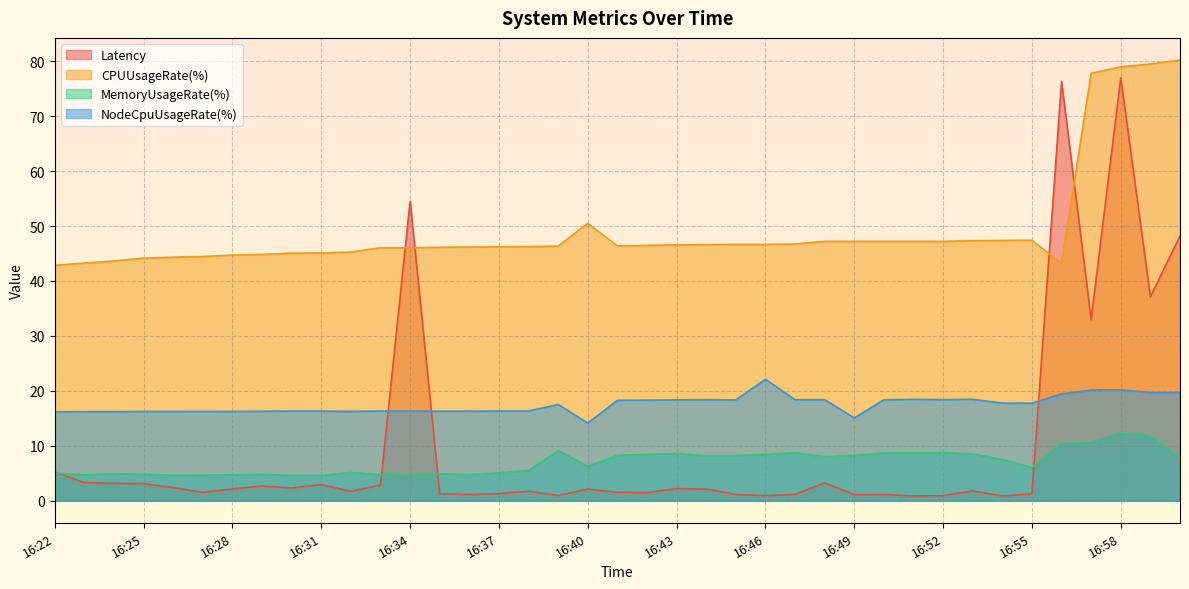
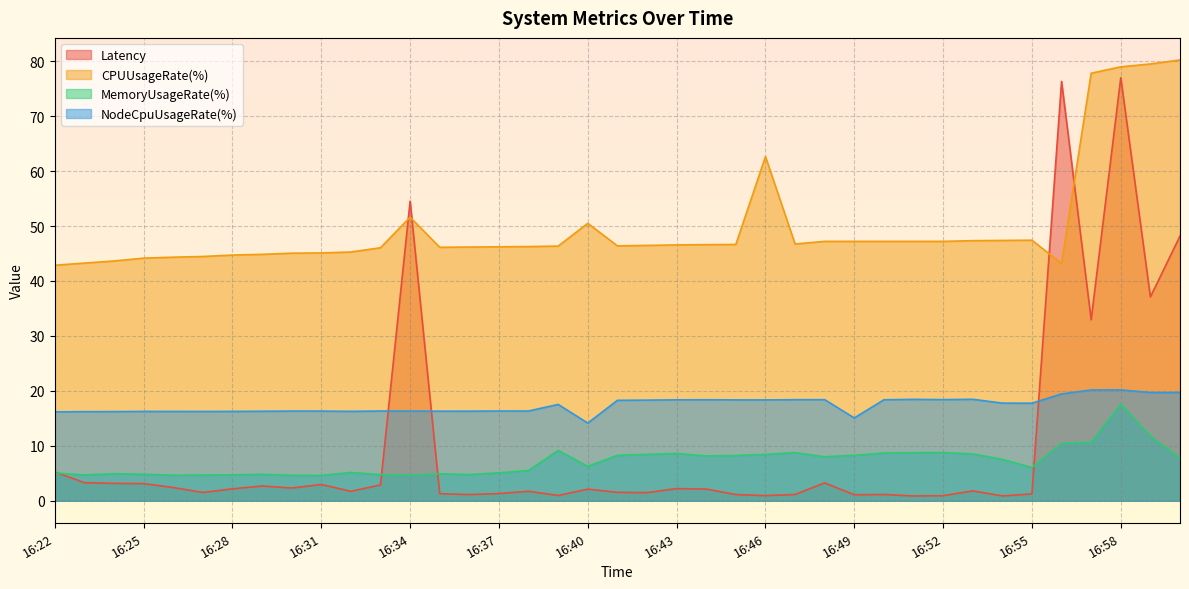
CPUUsageRate(%), 16:34: 46 -> 52
CPUUsageRate(%), 16:46: 47 -> 63
NodeCpuUsageRate(%), 16:46: 22 -> 18
MemoryUsageRate(%), 16:58: 12 -> 18
